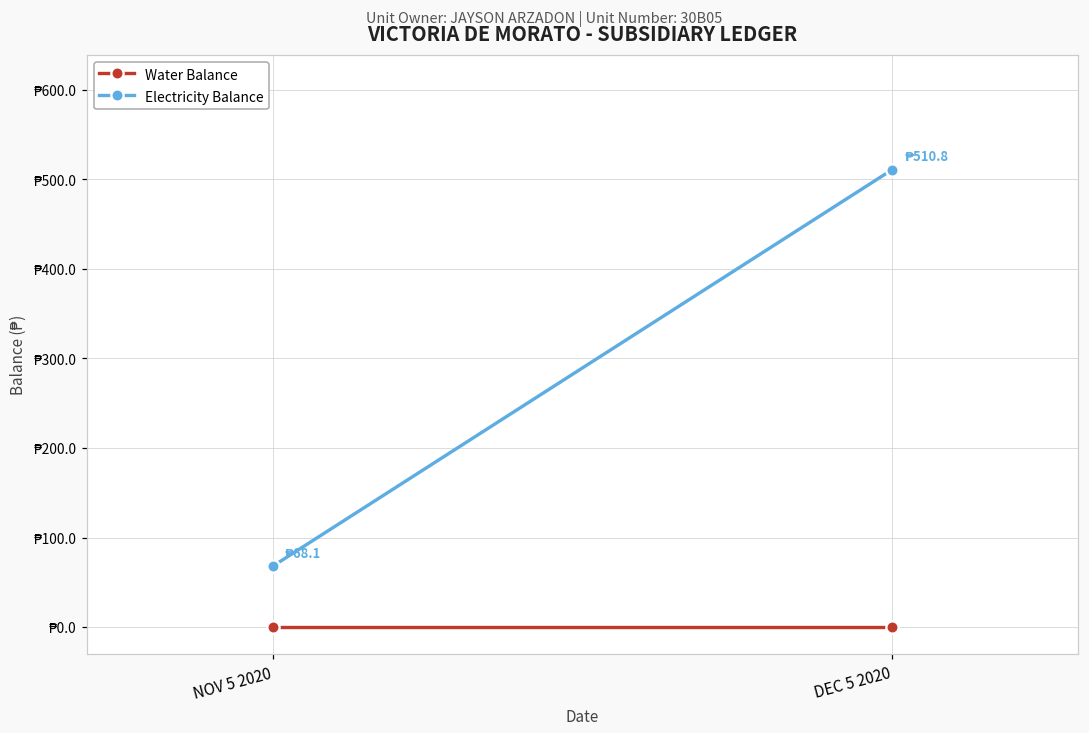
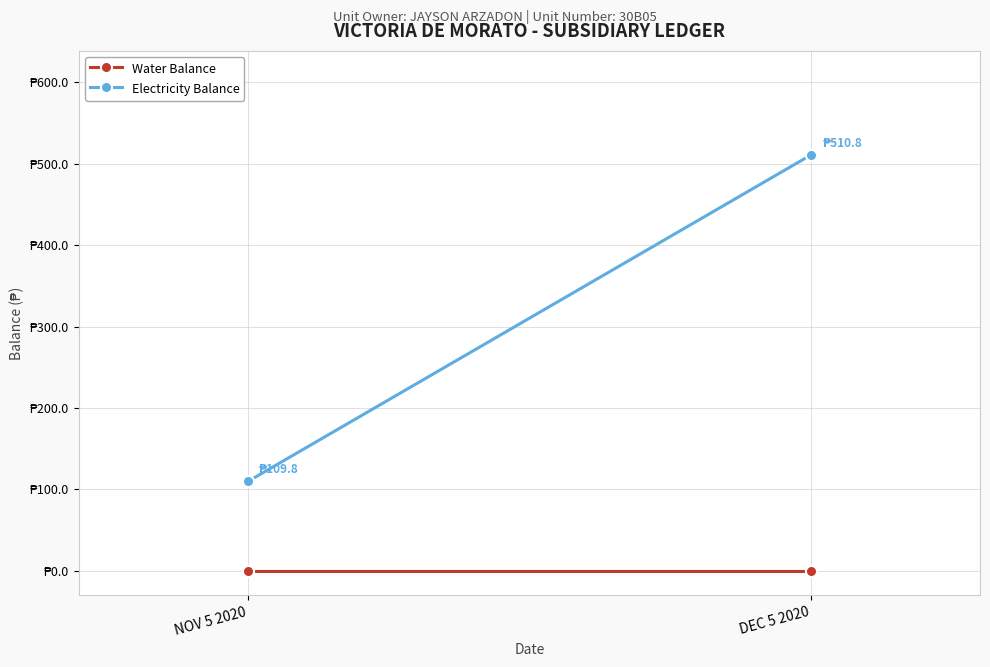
Electricity Balance, NOV 5 2020: 68.1 -> 109.8
